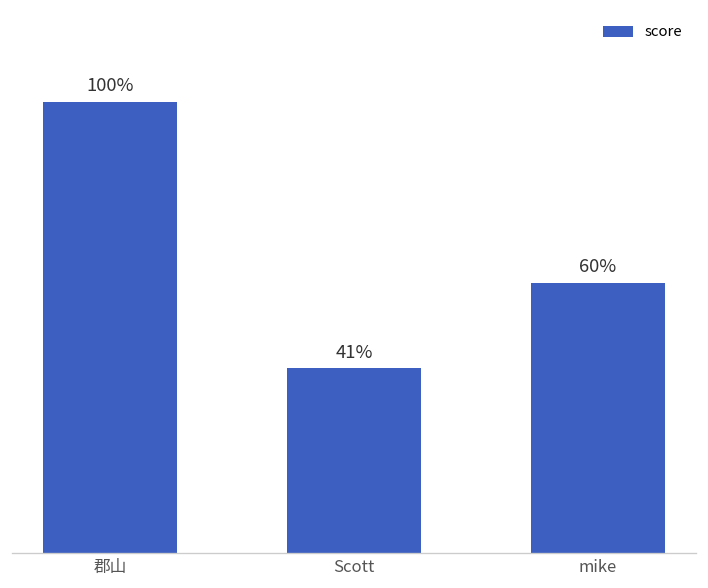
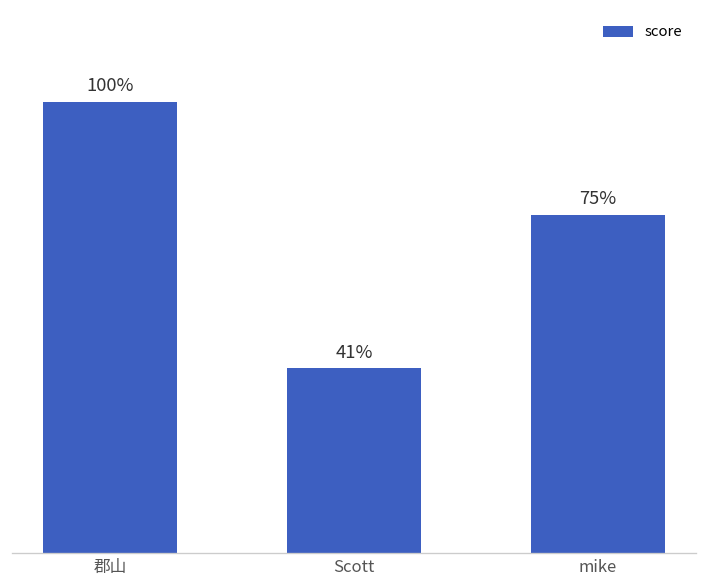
mike: 60% -> 75%
